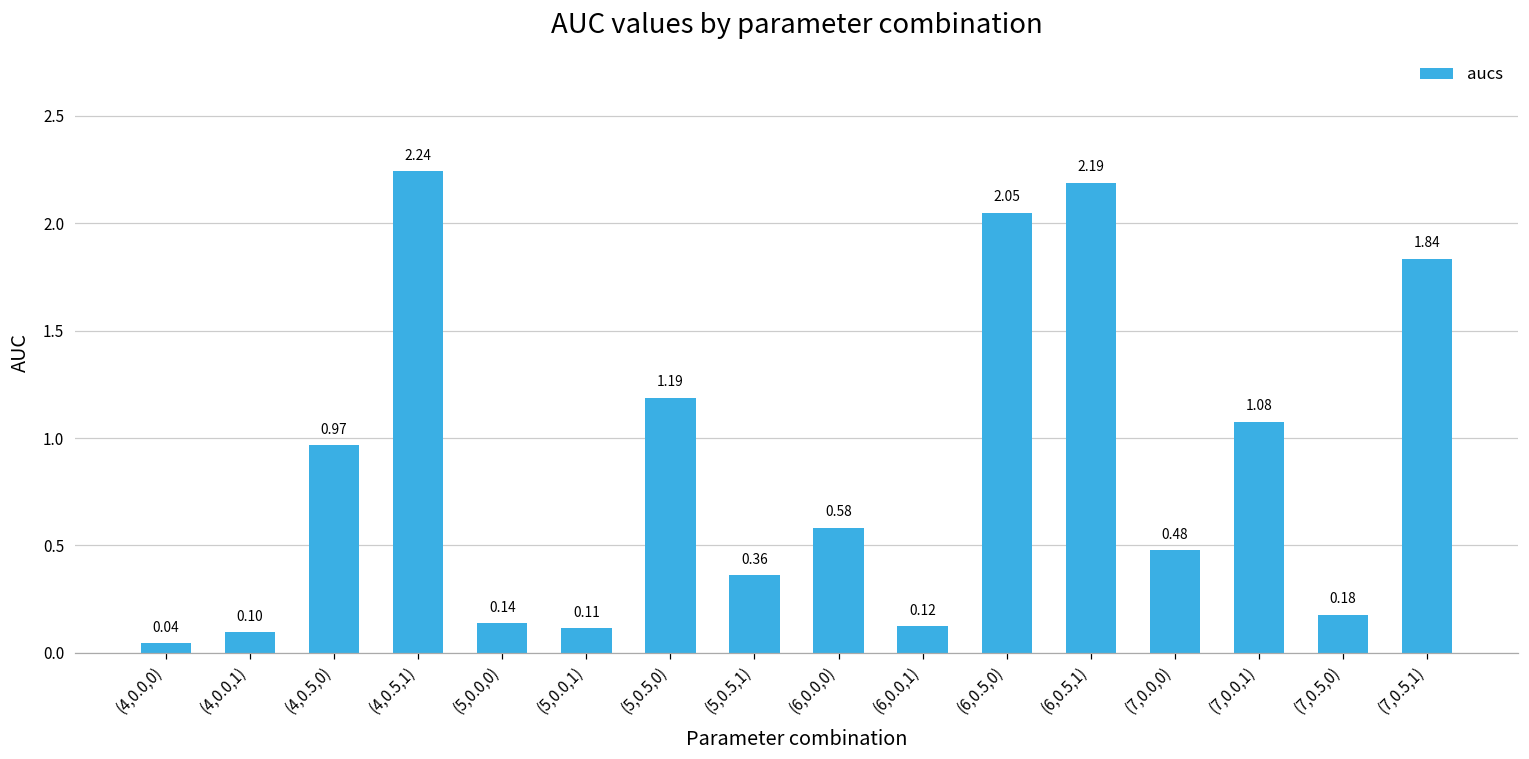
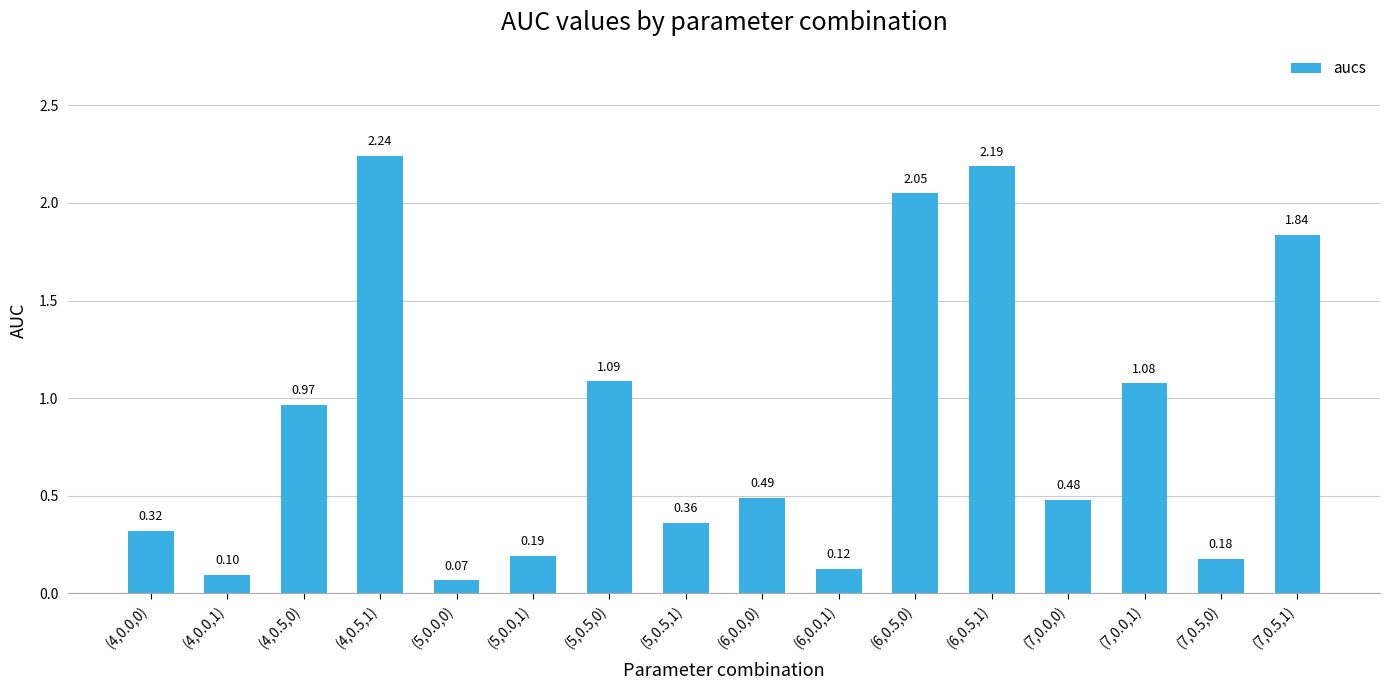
(4,0.0,0): 0.04 -> 0.32
(5,0.0,0): 0.14 -> 0.07
(5,0.0,1): 0.11 -> 0.19
(5,0.5,0): 1.19 -> 1.09
(6,0.0,0): 0.58 -> 0.49
